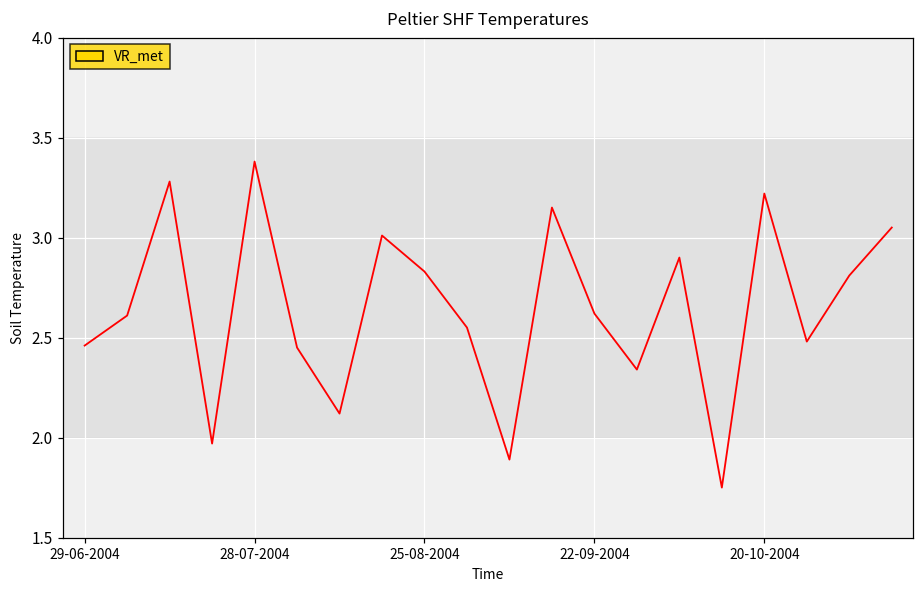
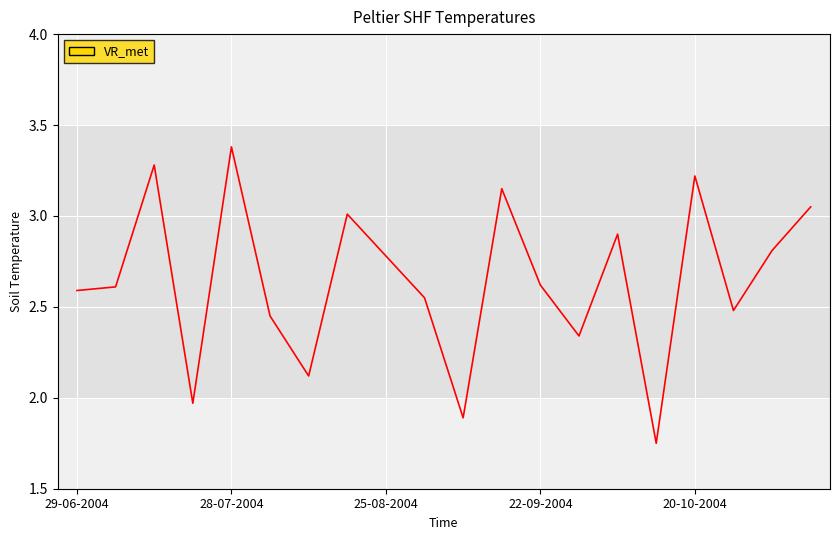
29-06-2004: 2.46 -> 2.59
25-08-2004: 2.83 -> 2.78
